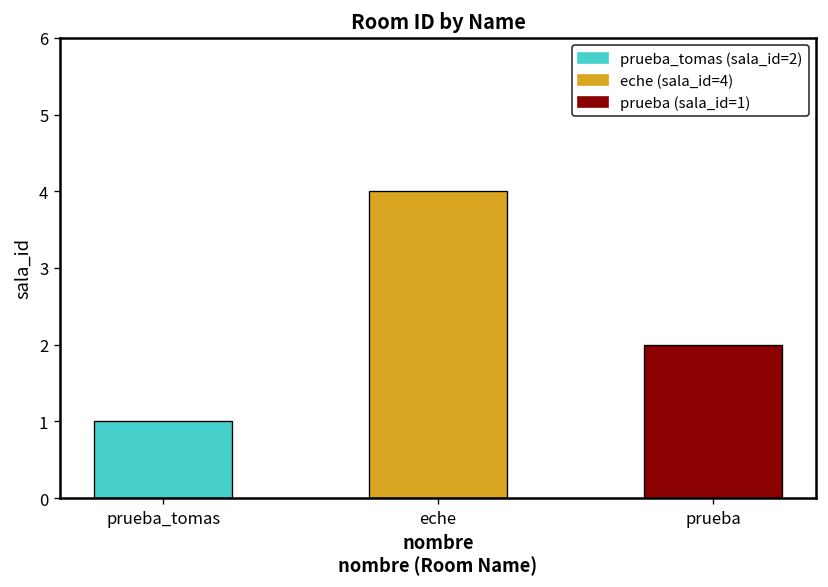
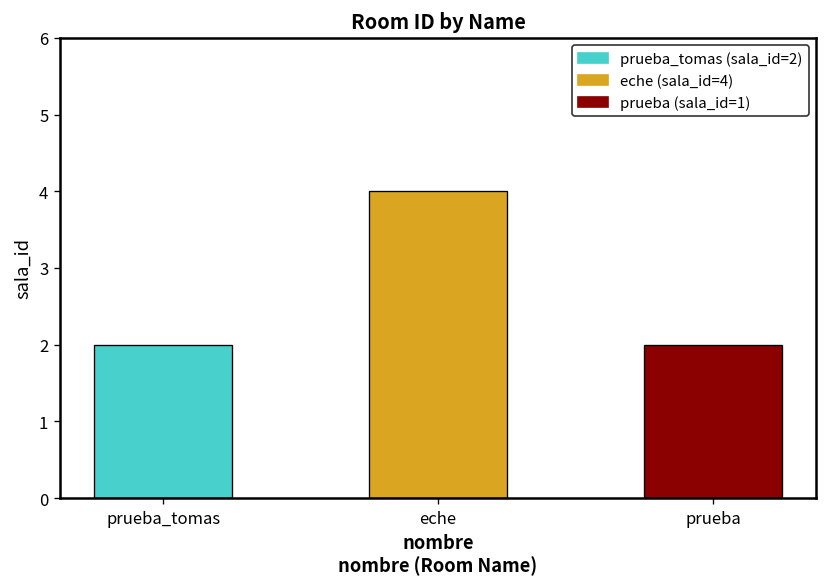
prueba_tomas: 1 -> 2
